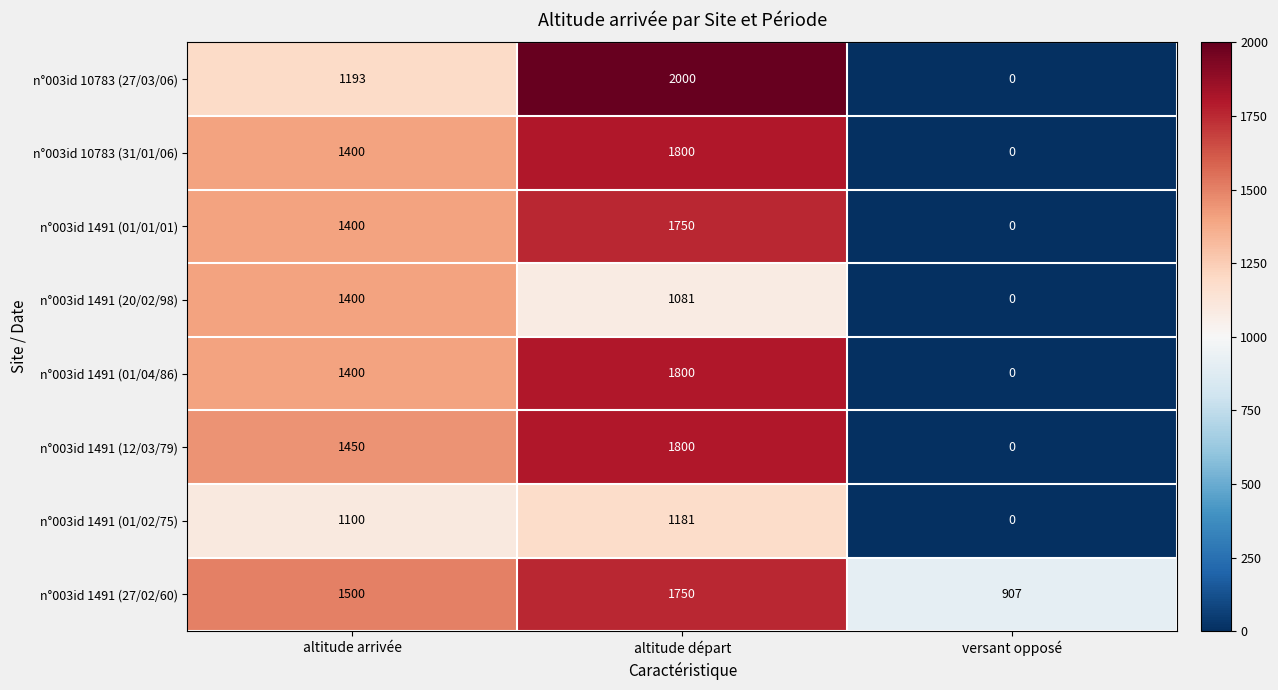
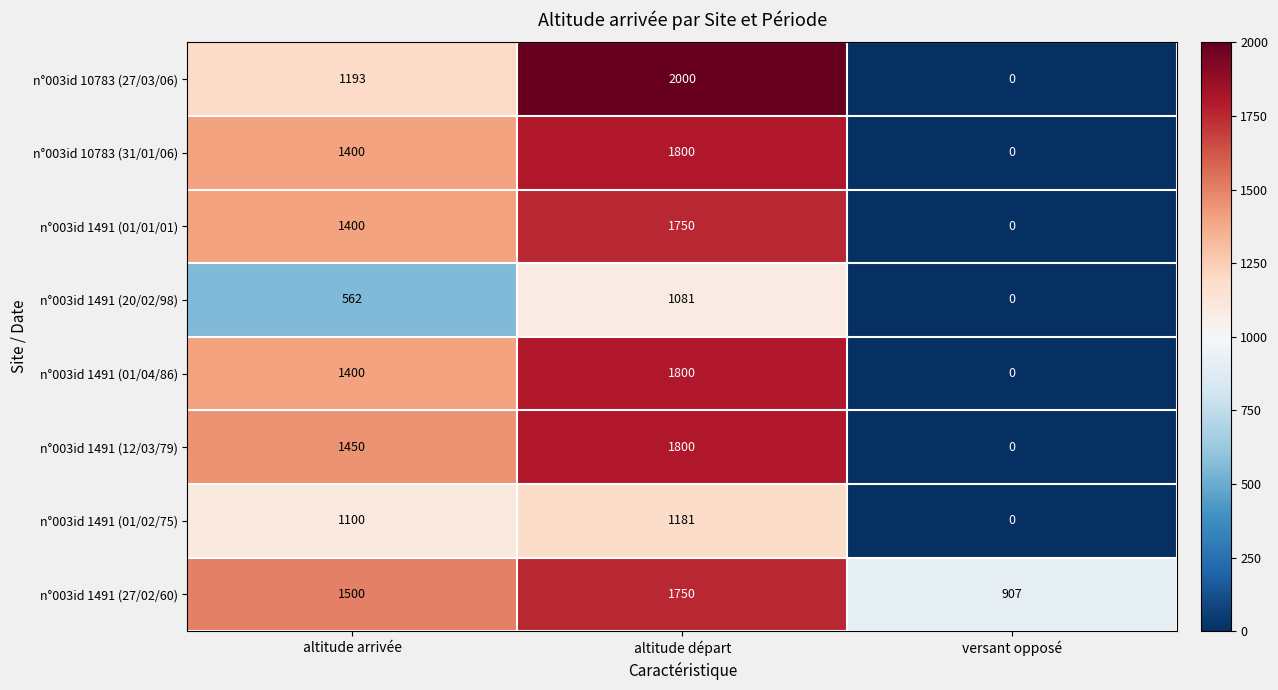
n°003id 1491 (20/02/98), altitude arrivée: 1400 -> 562
